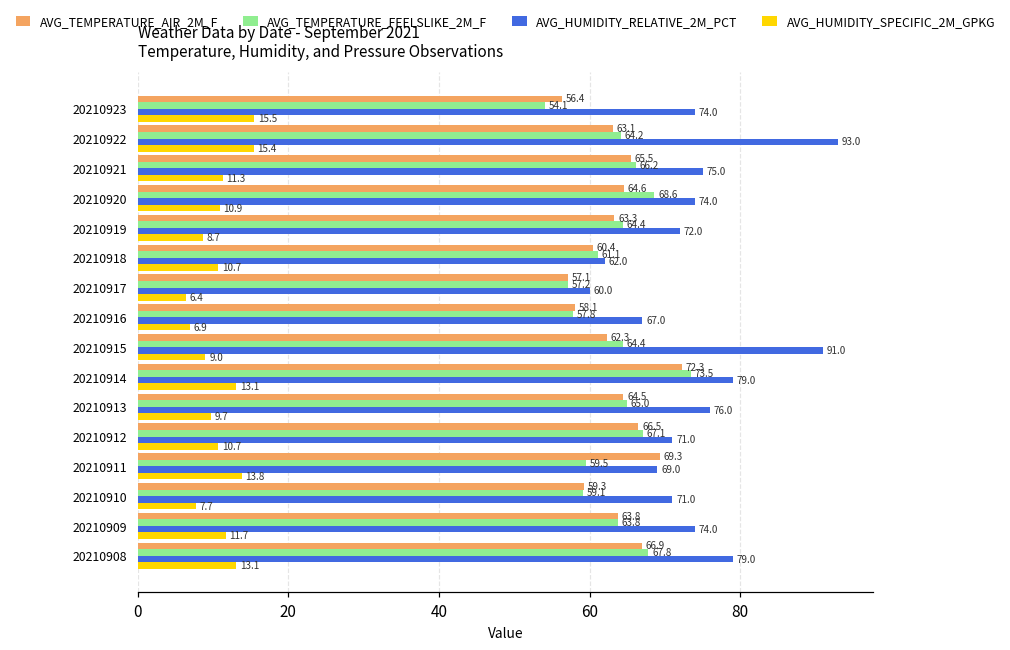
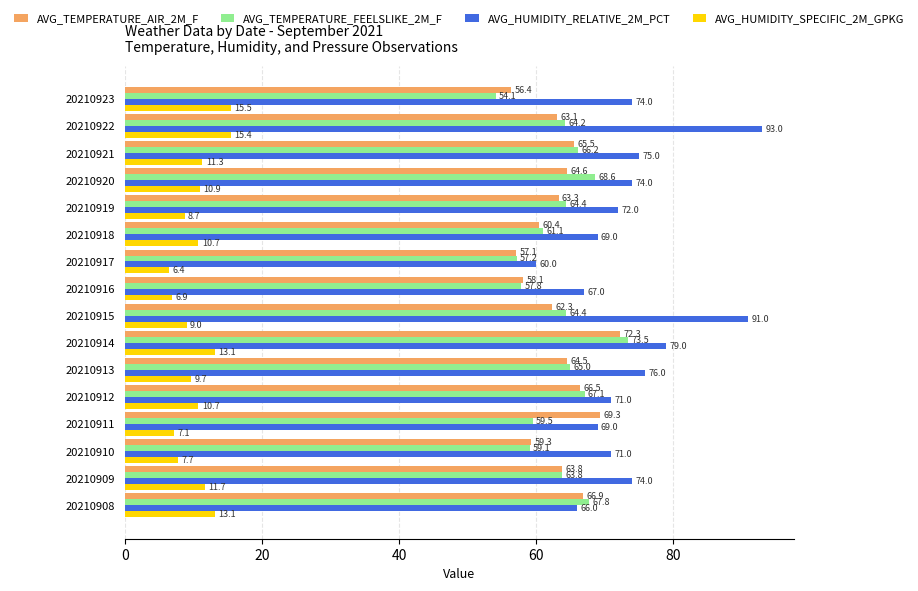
AVG_HUMIDITY_RELATIVE_2M_PCT, 20210918: 62.0 -> 69.0
AVG_HUMIDITY_SPECIFIC_2M_GPKG, 20210911: 13.8 -> 7.1
AVG_HUMIDITY_RELATIVE_2M_PCT, 20210908: 79.0 -> 66.0
